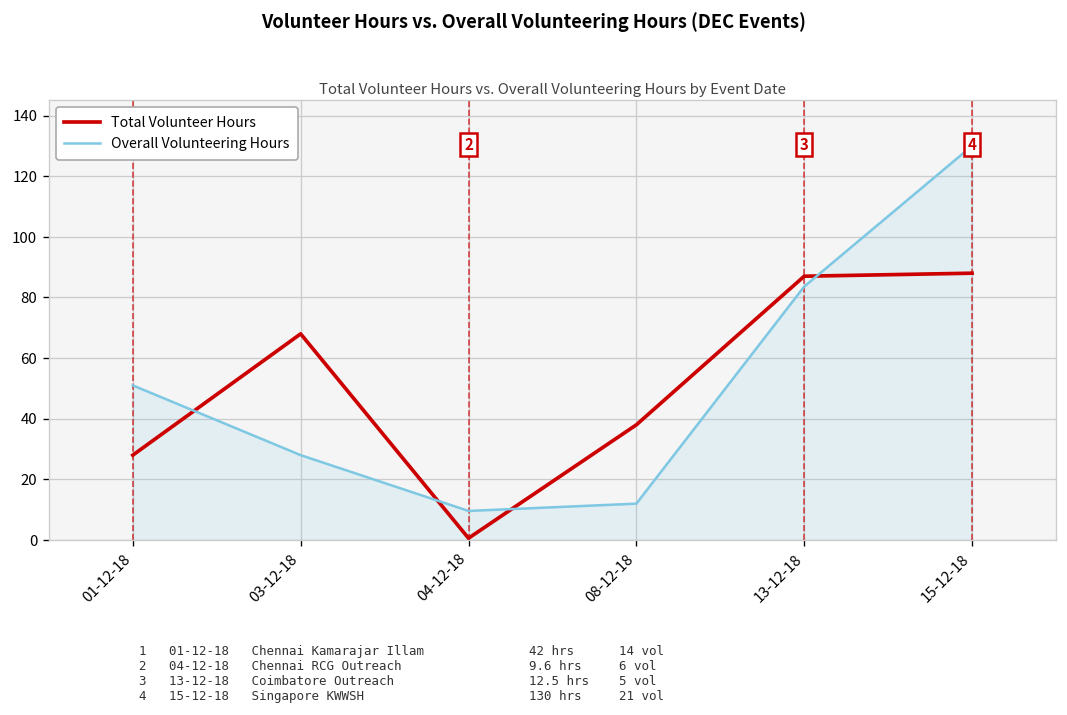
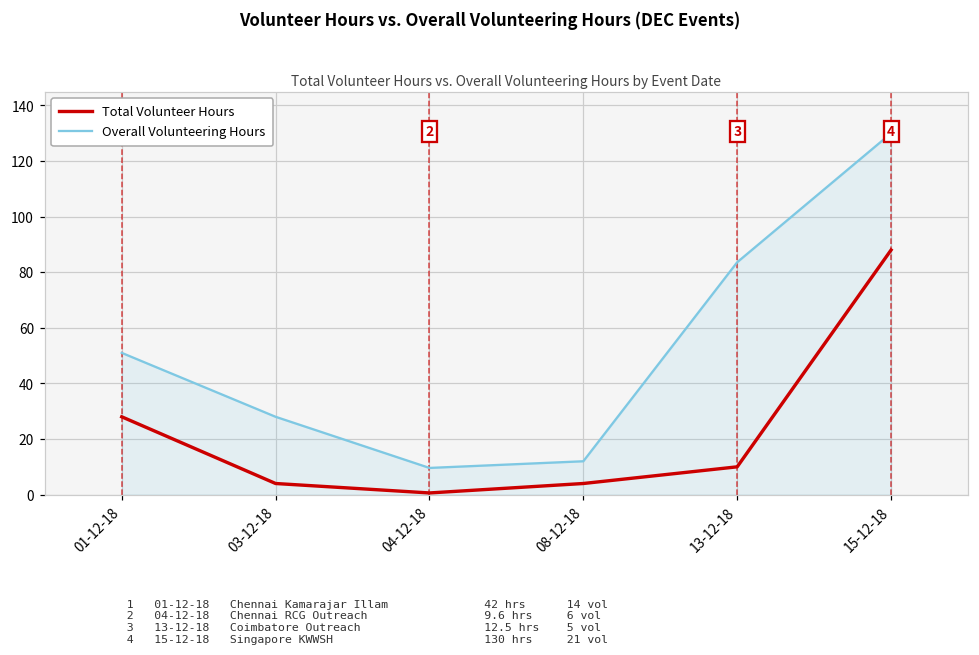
Total Volunteer Hours, 03-12-18: 68 -> 4
Total Volunteer Hours, 08-12-18: 38 -> 4
Total Volunteer Hours, 13-12-18: 87 -> 10
